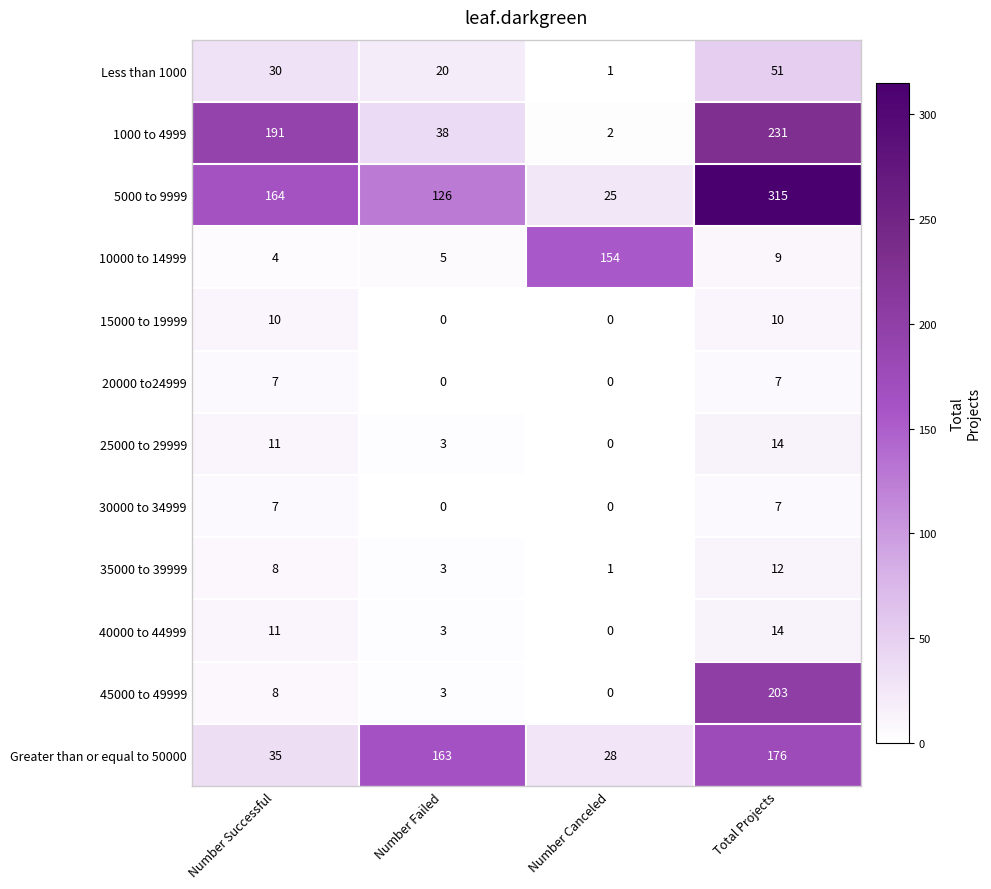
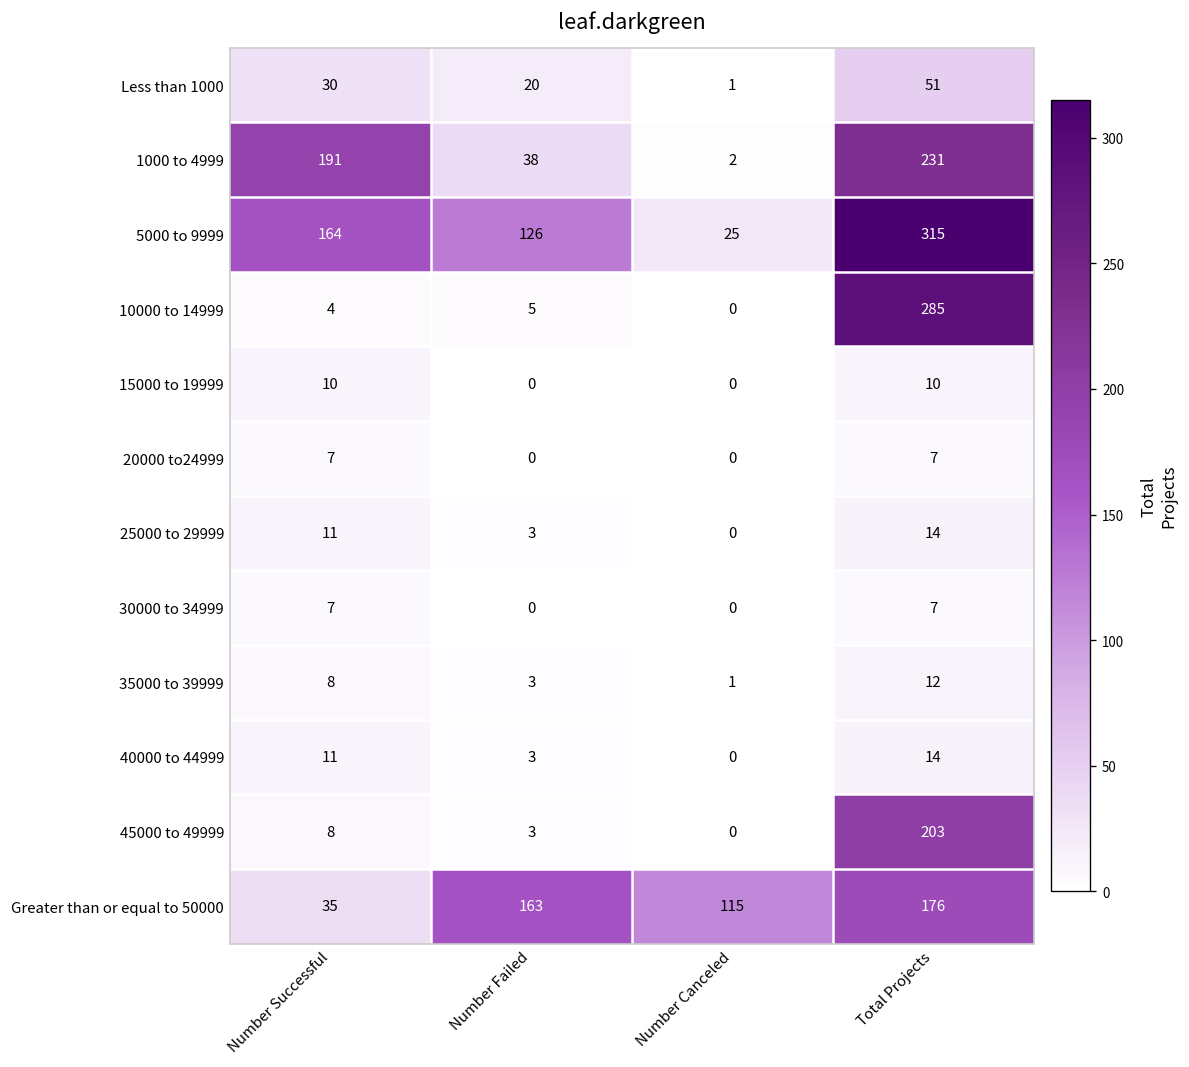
10000 to 14999, Number Canceled: 154 -> 0
10000 to 14999, Total Projects: 9 -> 285
Greater than or equal to 50000, Number Canceled: 28 -> 115
